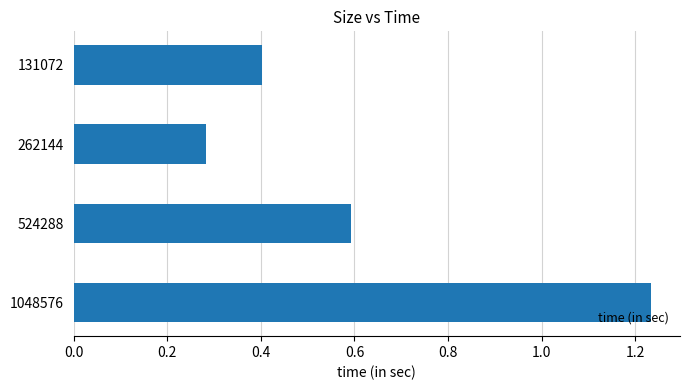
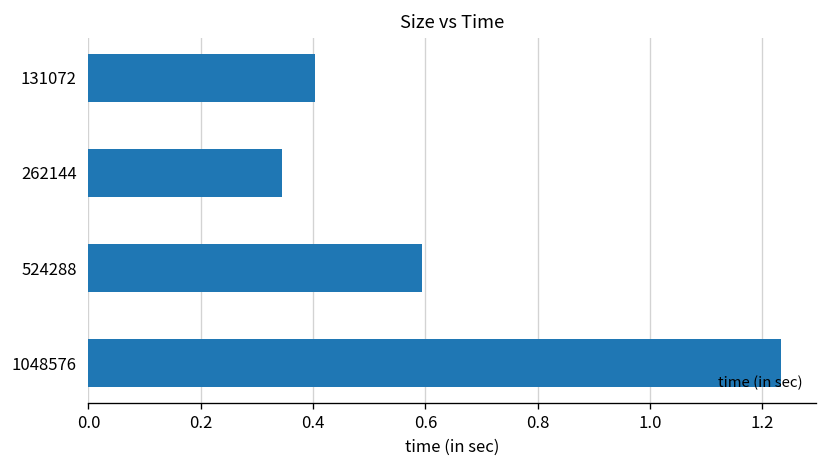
262144: 0.28 -> 0.34
